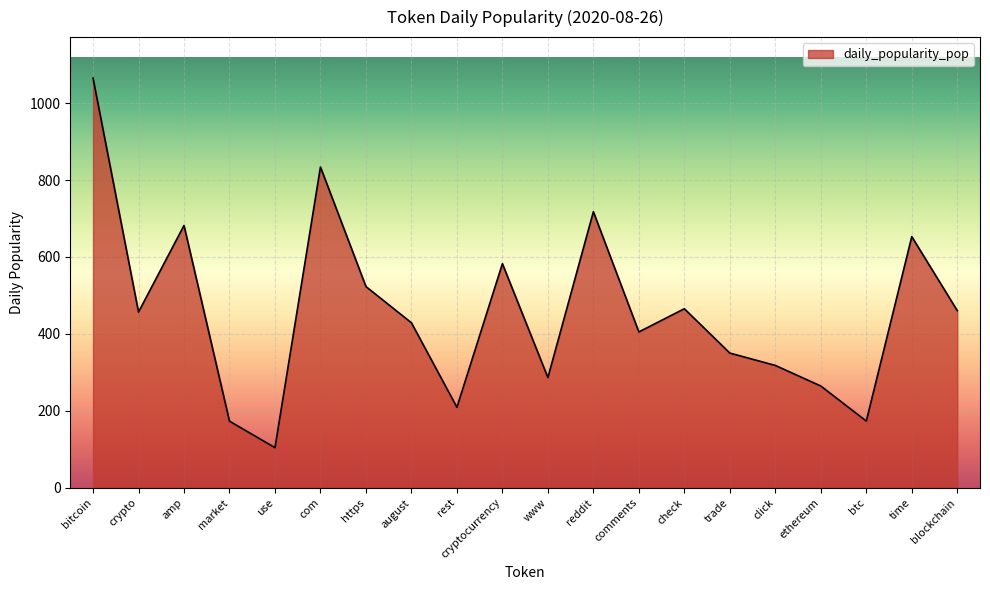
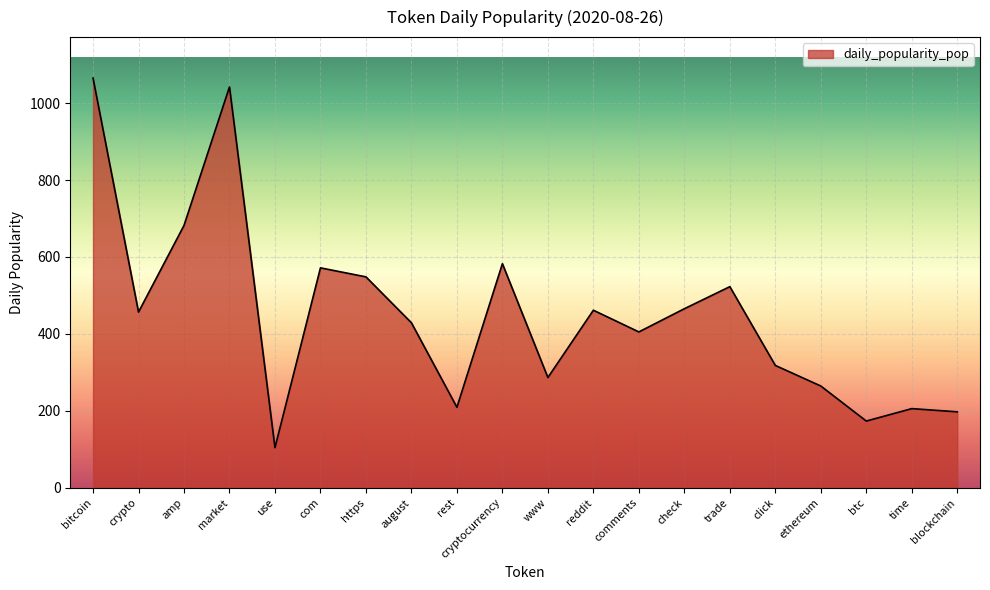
market: 170 -> 1040
com: 830 -> 570
https: 520 -> 550
reddit: 720 -> 460
trade: 350 -> 520
time: 650 -> 210
blockchain: 460 -> 200
